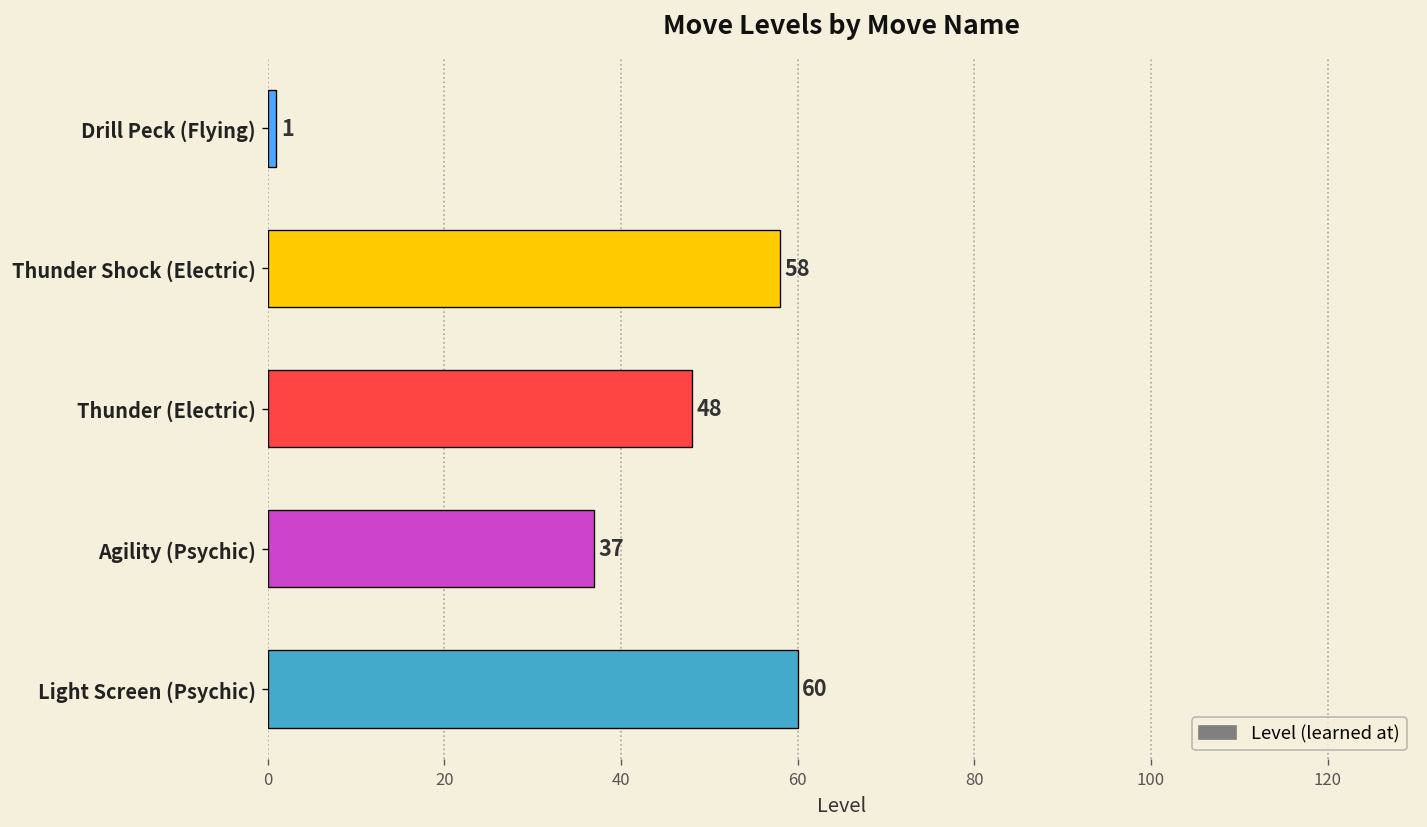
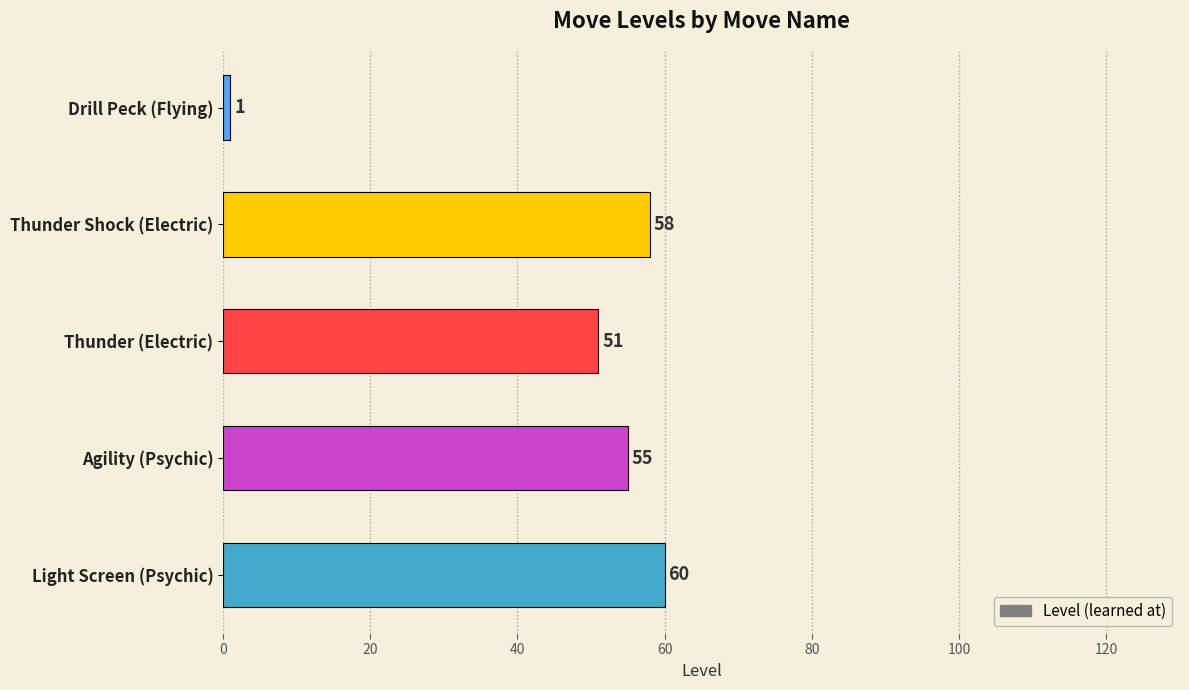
Thunder (Electric): 48 -> 51
Agility (Psychic): 37 -> 55
